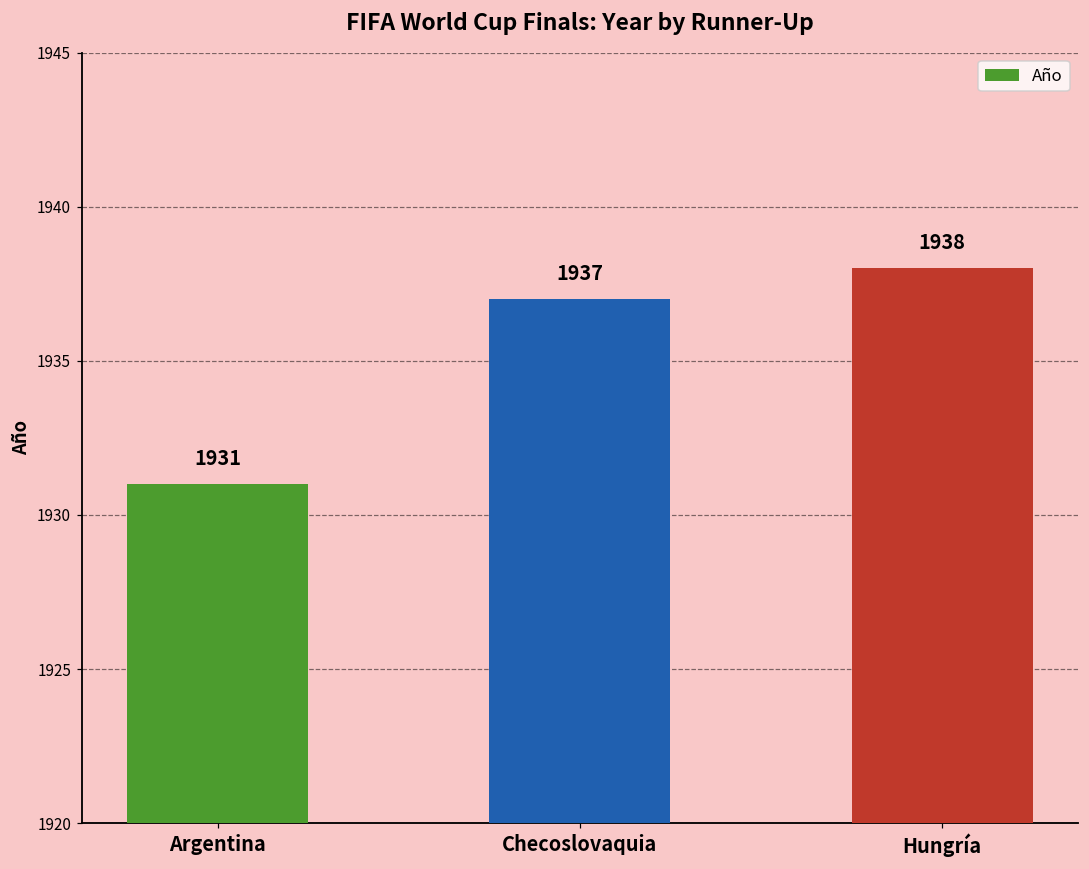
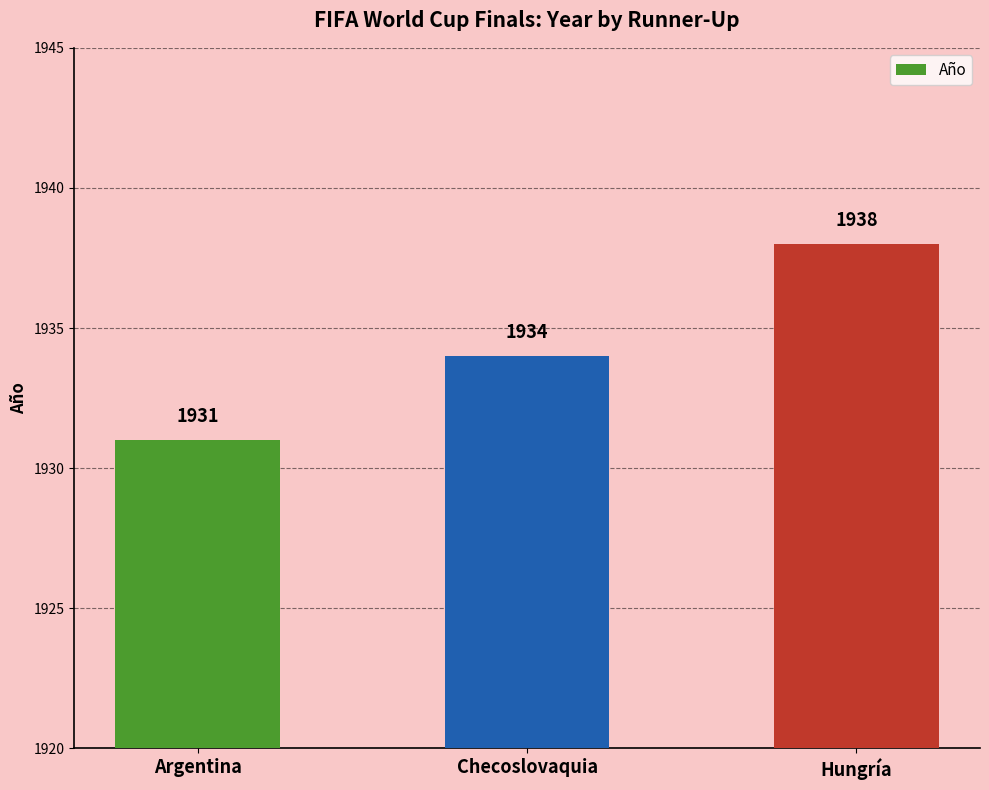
Checoslovaquia: 1937 -> 1934
